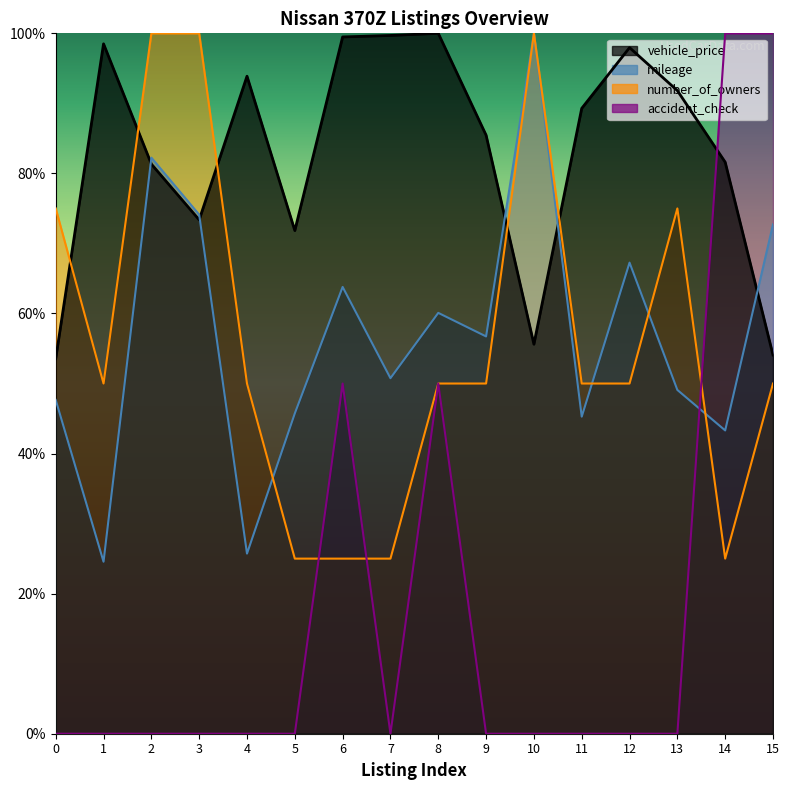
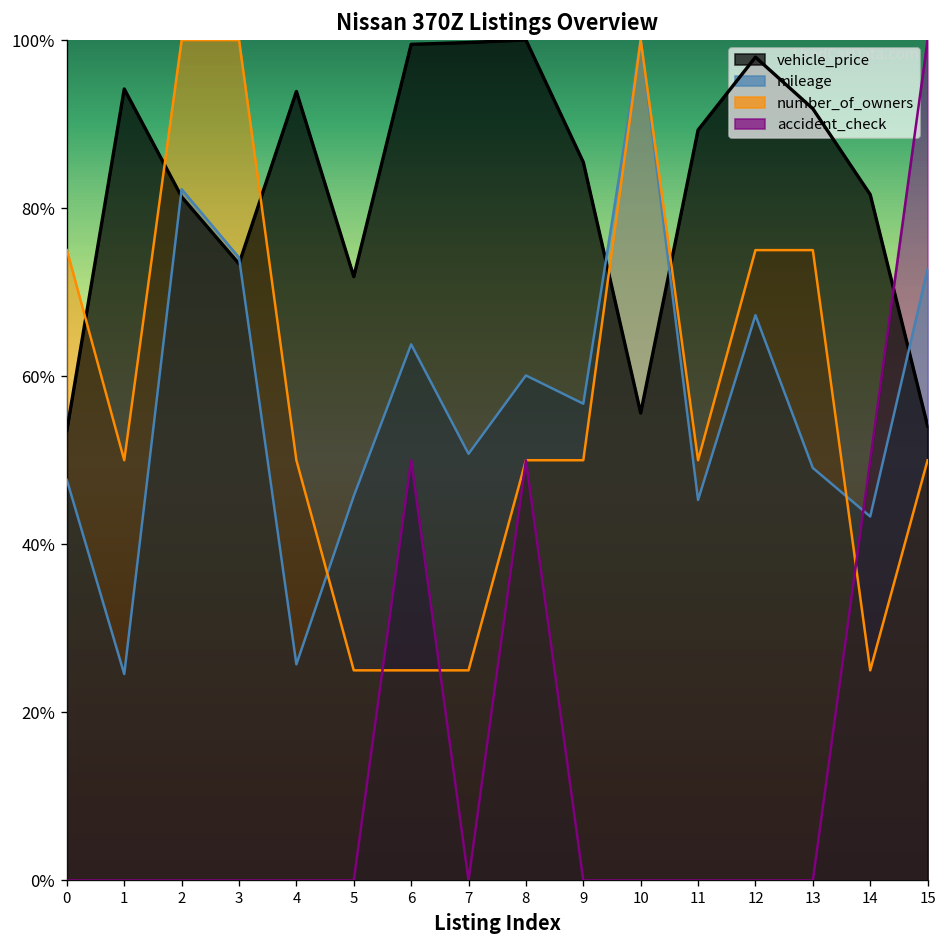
vehicle_price, 1: 99% -> 94%
number_of_owners, 12: 50% -> 75%
accident_check, 14: 100% -> 50%
